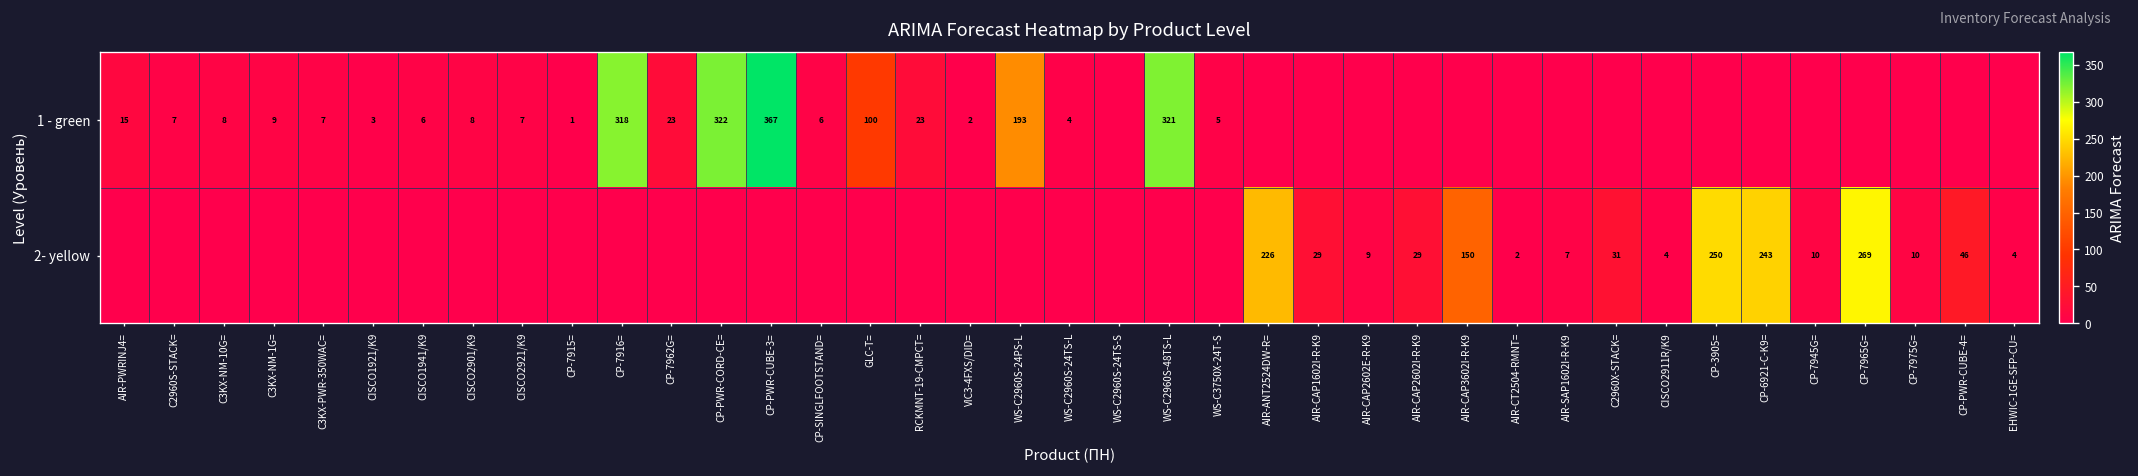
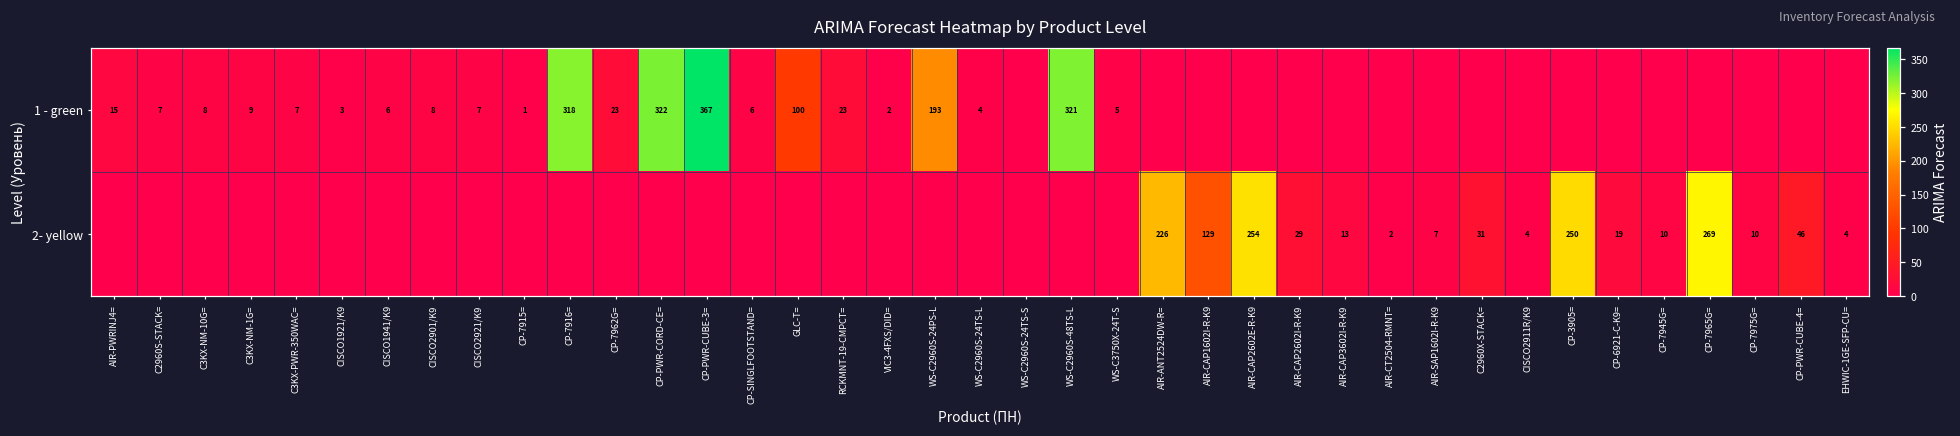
2- yellow, AIR-CAP1602I-R-K9: 29 -> 129
2- yellow, AIR-CAP2602E-R-K9: 9 -> 254
2- yellow, AIR-CAP3602I-R-K9: 150 -> 13
2- yellow, CP-6921-C-K9=: 243 -> 19
